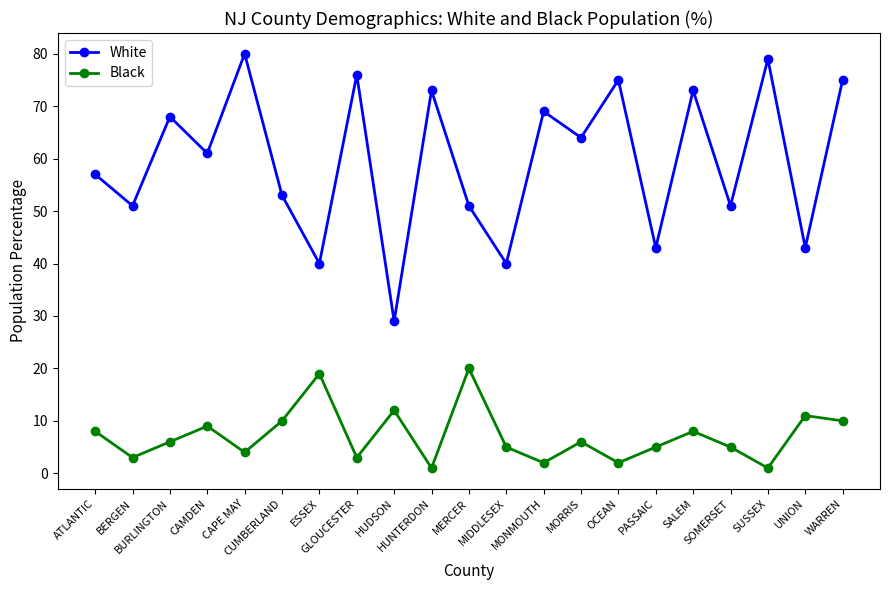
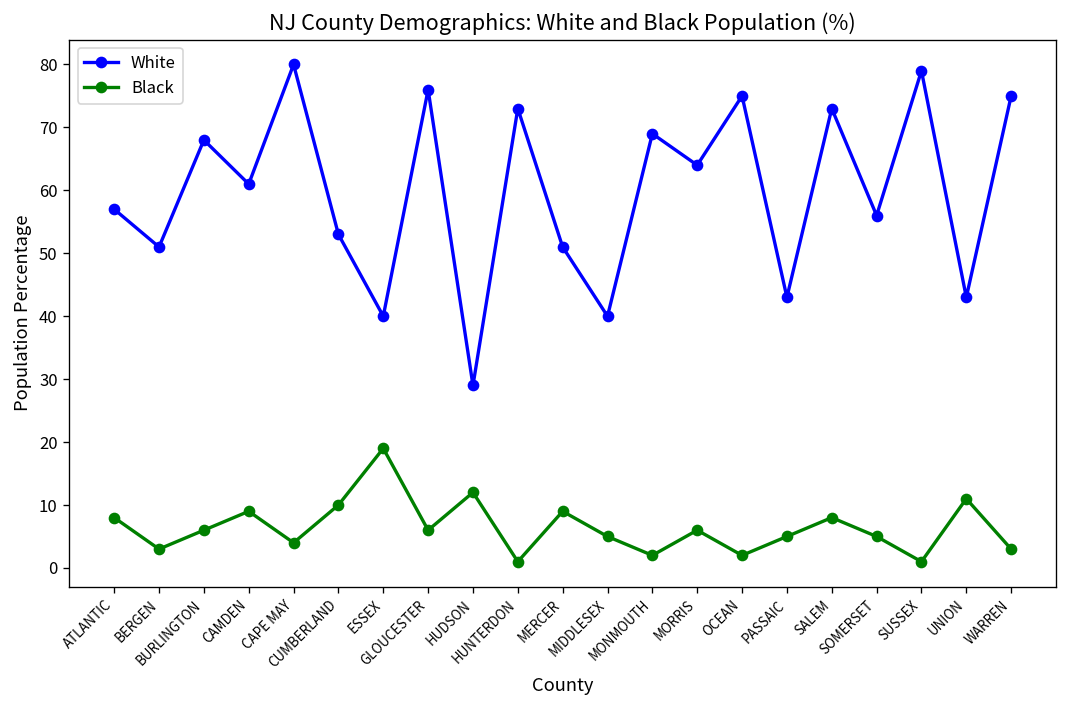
Black, GLOUCESTER: 3 -> 6
Black, MERCER: 20 -> 9
White, SOMERSET: 51 -> 56
Black, WARREN: 10 -> 3
